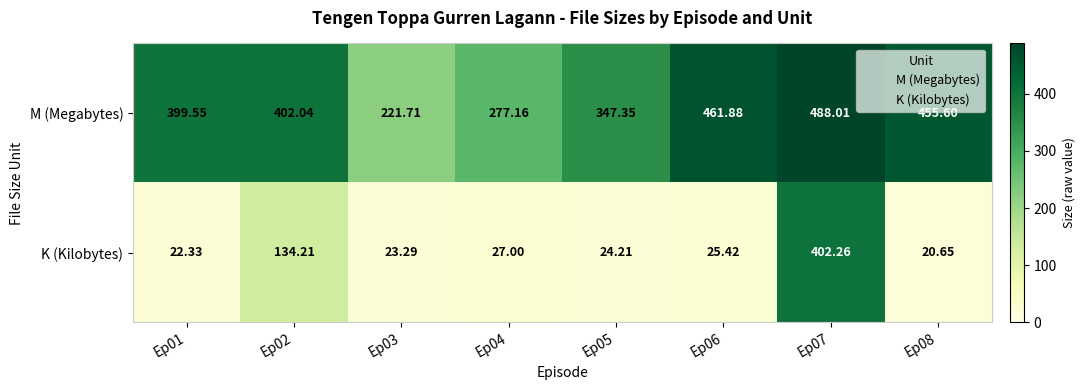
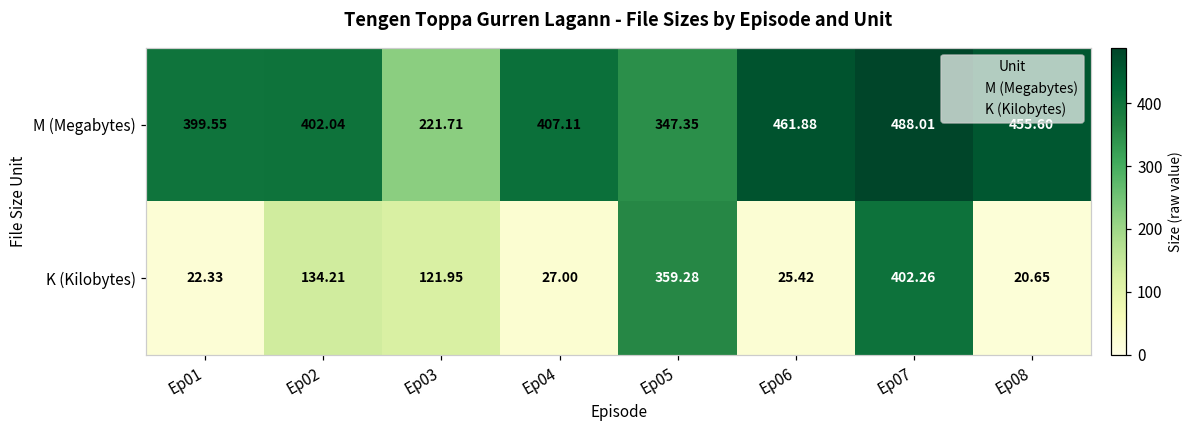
M (Megabytes), Ep04: 277.16 -> 407.11
K (Kilobytes), Ep03: 23.29 -> 121.95
K (Kilobytes), Ep05: 24.21 -> 359.28
